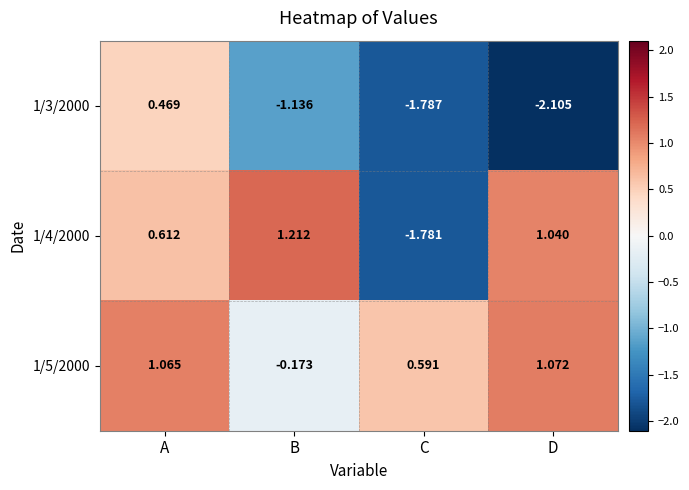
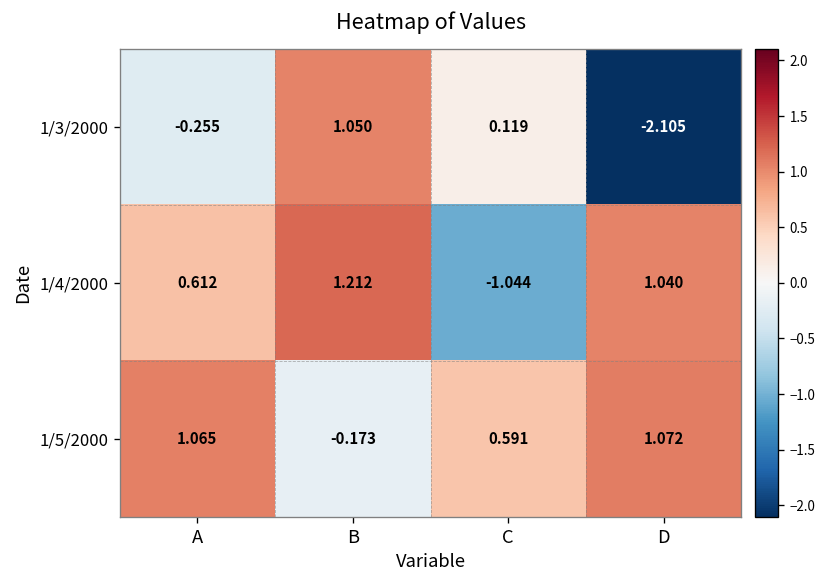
1/3/2000, A: 0.469 -> -0.255
1/3/2000, B: -1.136 -> 1.050
1/3/2000, C: -1.787 -> 0.119
1/4/2000, C: -1.781 -> -1.044
